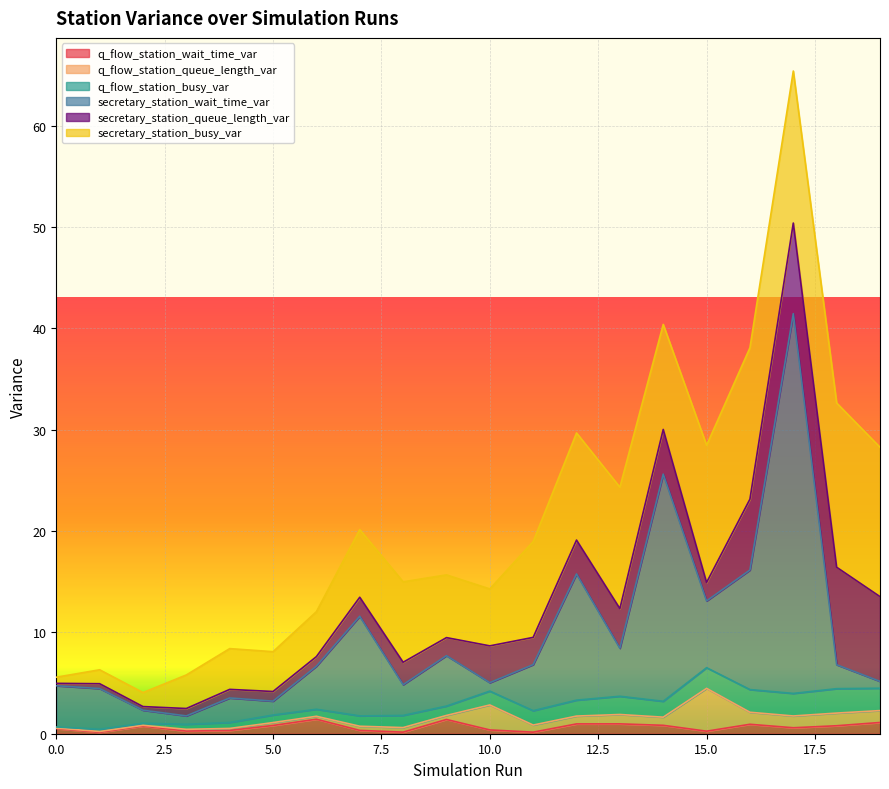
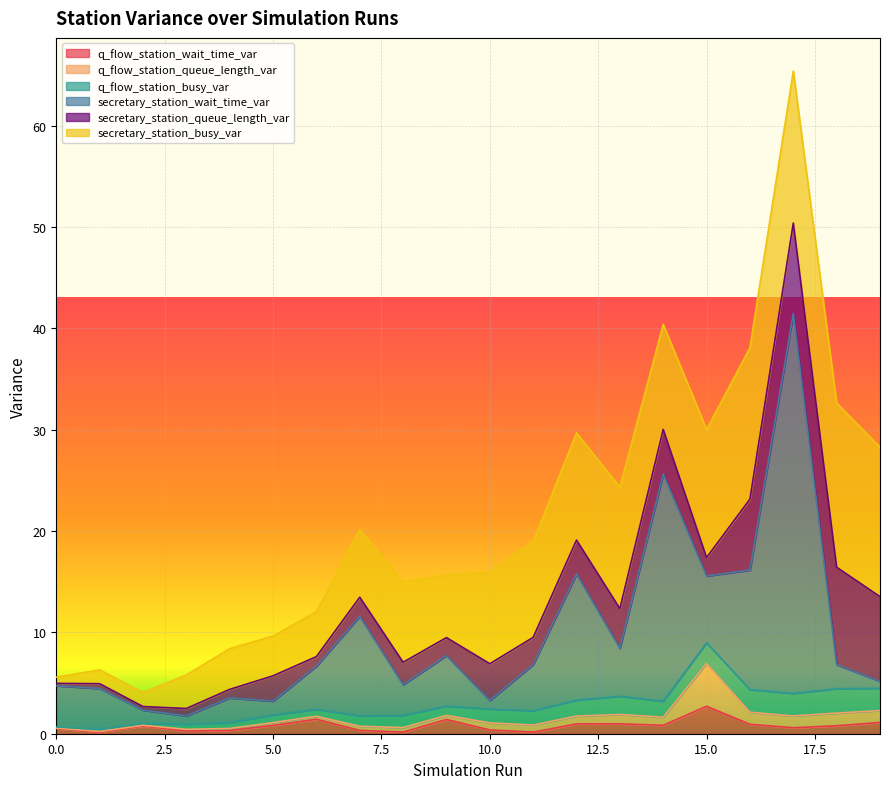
secretary_station_queue_length_var, 5.0: 1.0 -> 2.5
q_flow_station_queue_length_var, 10.0: 2.5 -> 0.7
secretary_station_busy_var, 10.0: 5.6 -> 9.0
q_flow_station_wait_time_var, 15.0: 0.3 -> 2.7
secretary_station_busy_var, 15.0: 13.5 -> 12.6
